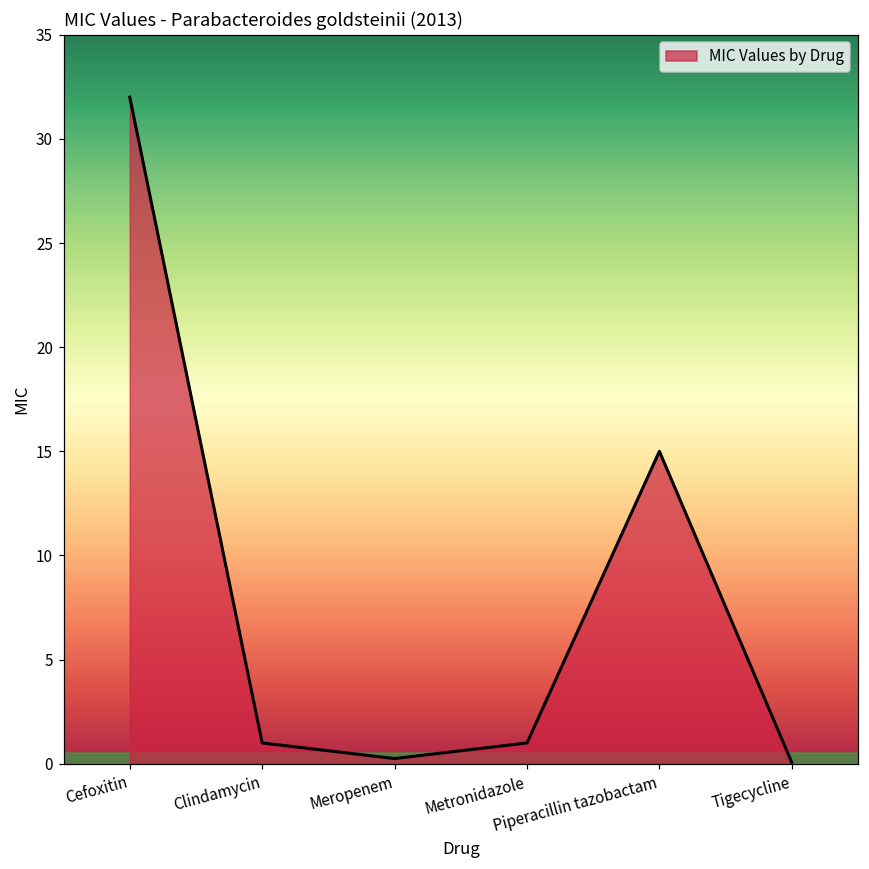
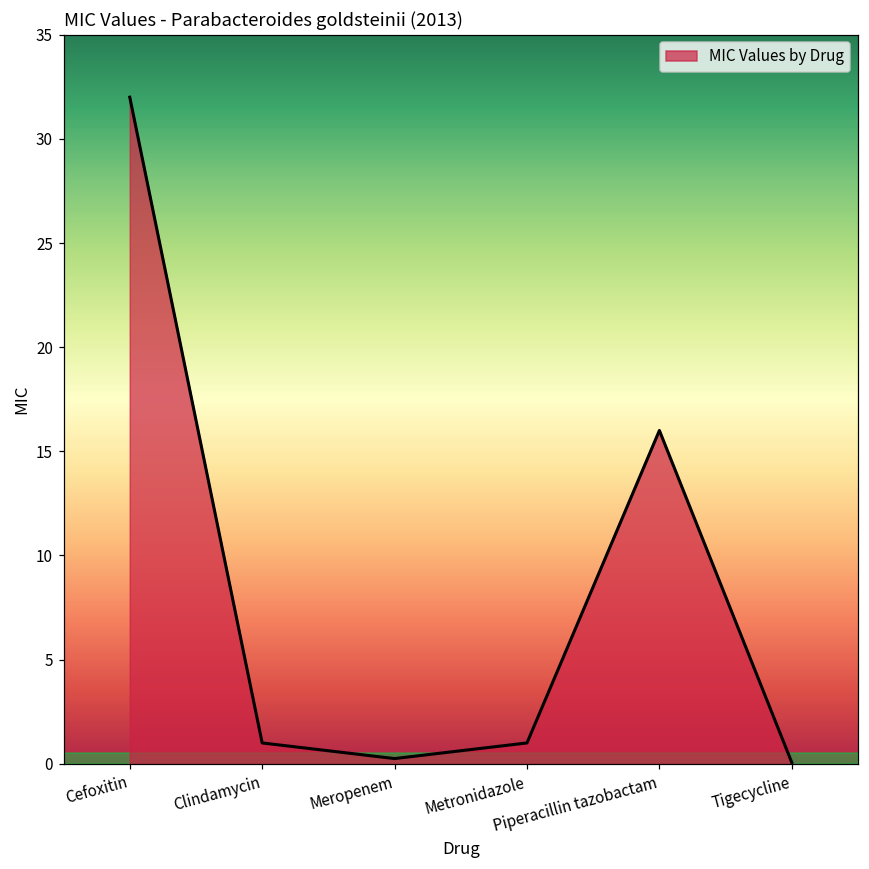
Piperacillin tazobactam: 15 -> 16
